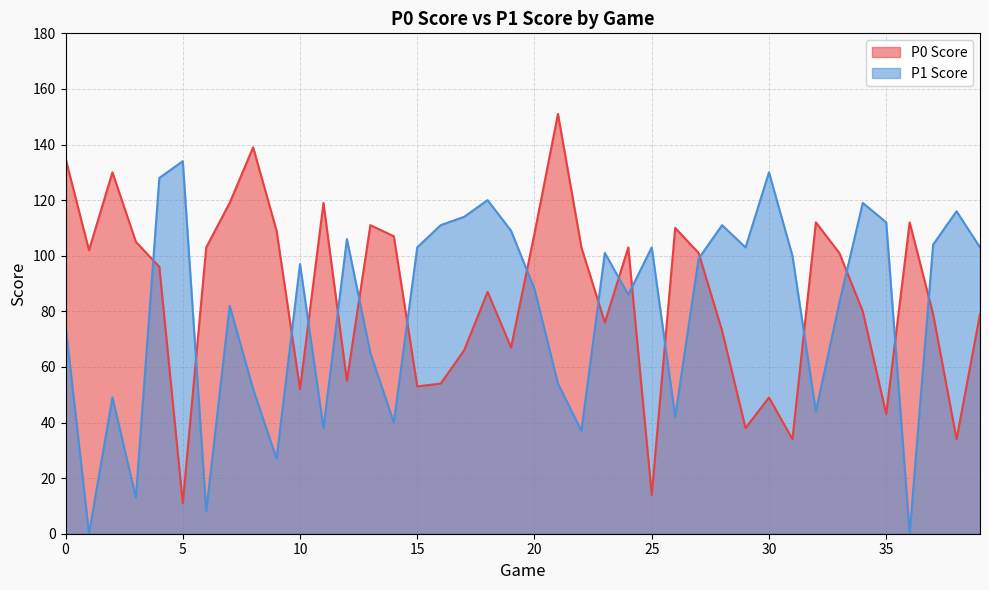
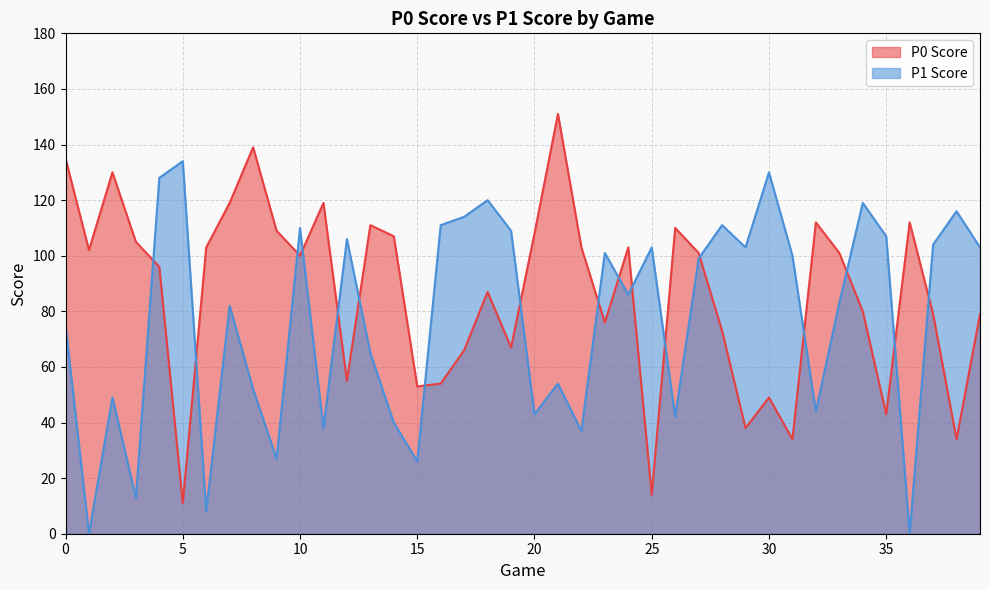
P0 Score, 10: 52 -> 100
P1 Score, 10: 97 -> 110
P1 Score, 15: 103 -> 26
P1 Score, 20: 88 -> 43
P1 Score, 35: 112 -> 107
